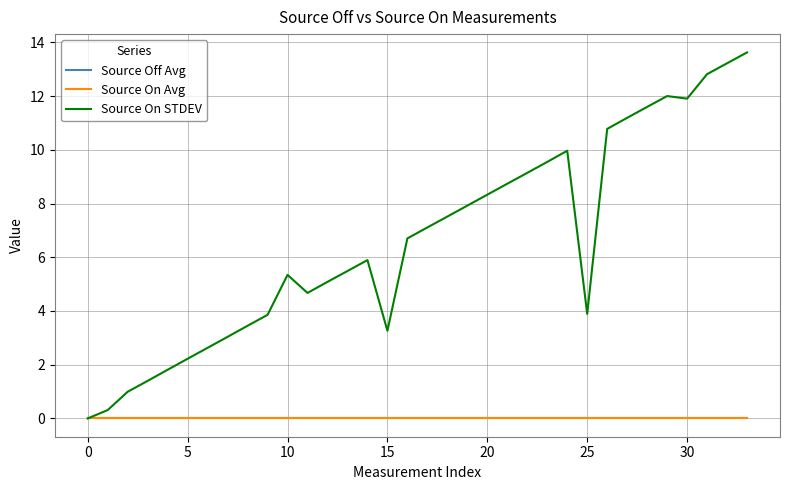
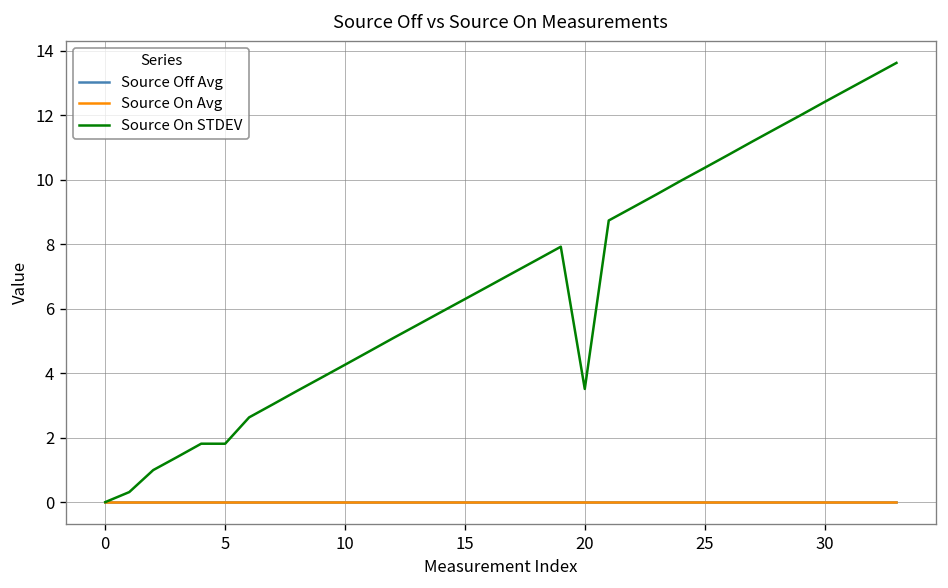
Source On STDEV, 5: 2.2 -> 1.8
Source On STDEV, 10: 5.3 -> 4.3
Source On STDEV, 15: 3.3 -> 6.3
Source On STDEV, 20: 8.3 -> 3.5
Source On STDEV, 25: 3.9 -> 10.4
Source On STDEV, 30: 11.9 -> 12.4
